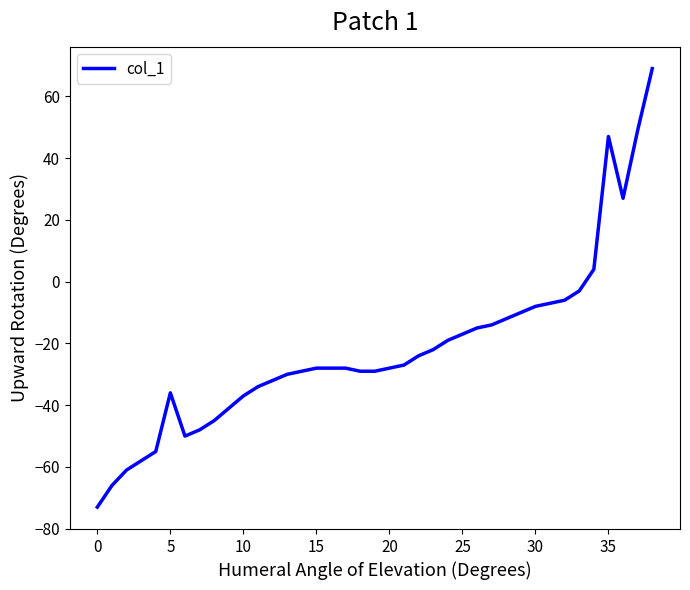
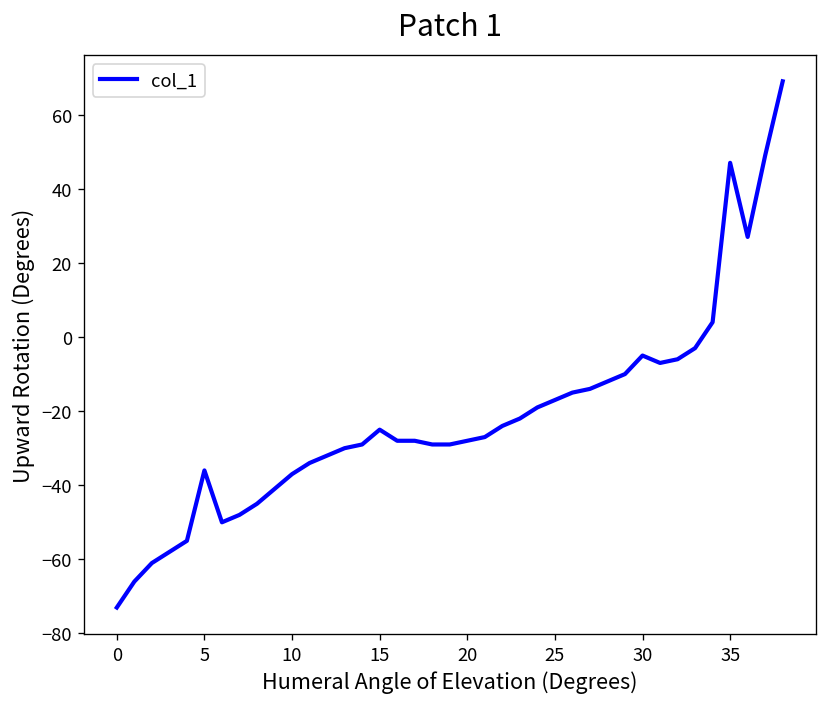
15: -28 -> -25
30: -8 -> -5
